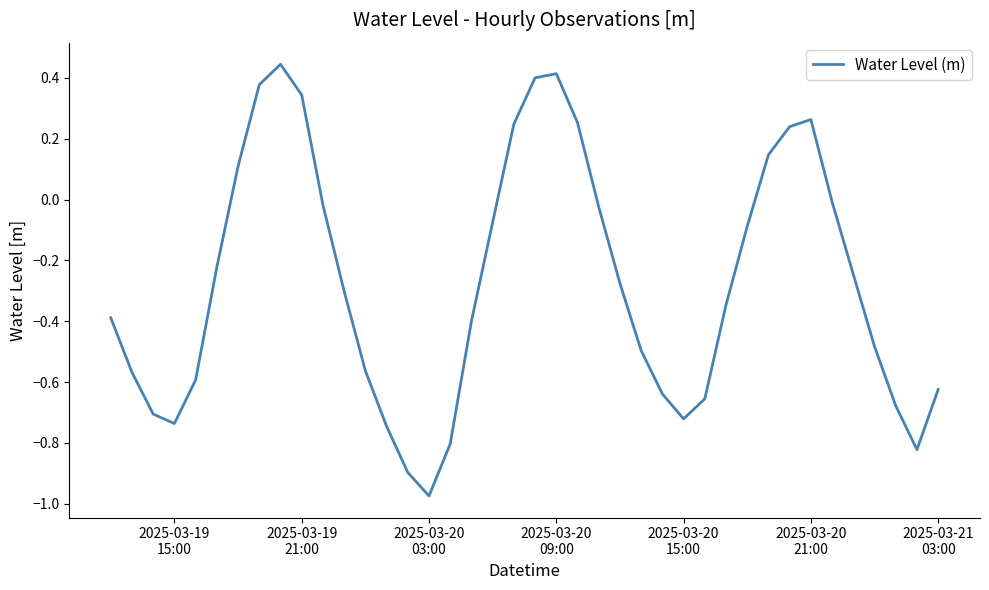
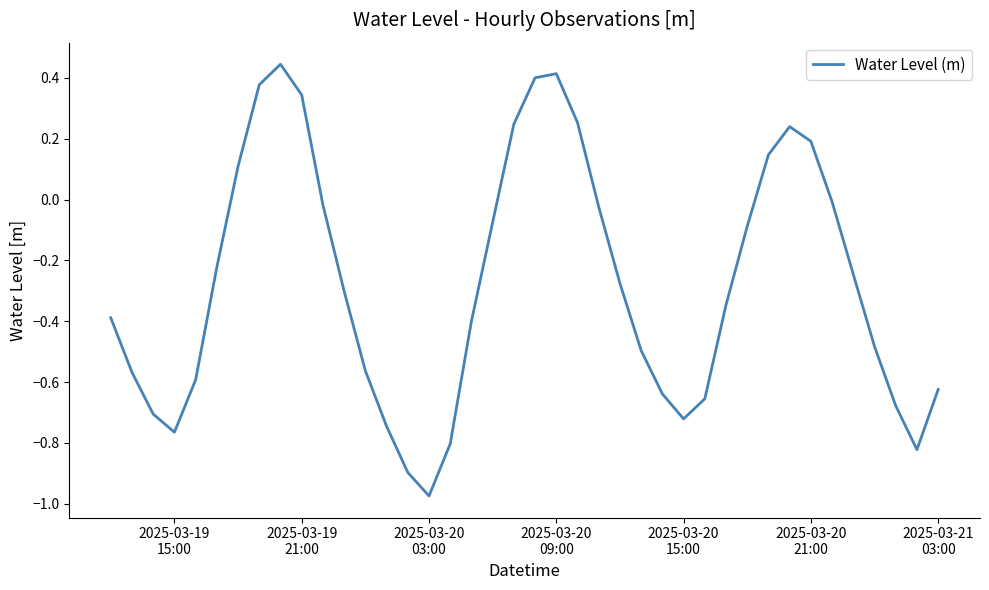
2025-03-19 15:00: -0.74 -> -0.76
2025-03-20 21:00: 0.26 -> 0.19
